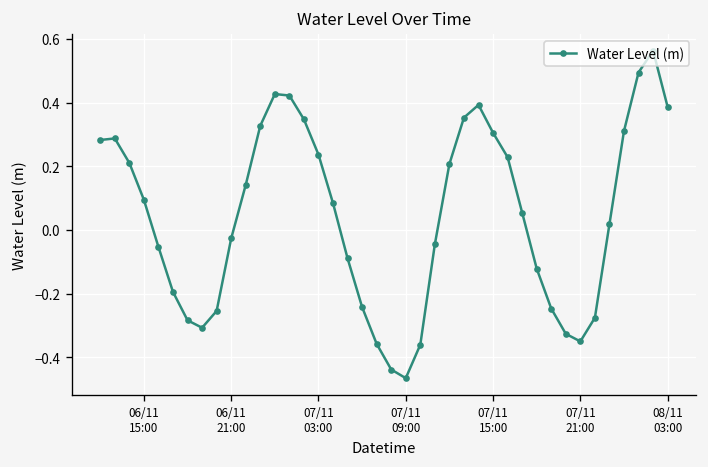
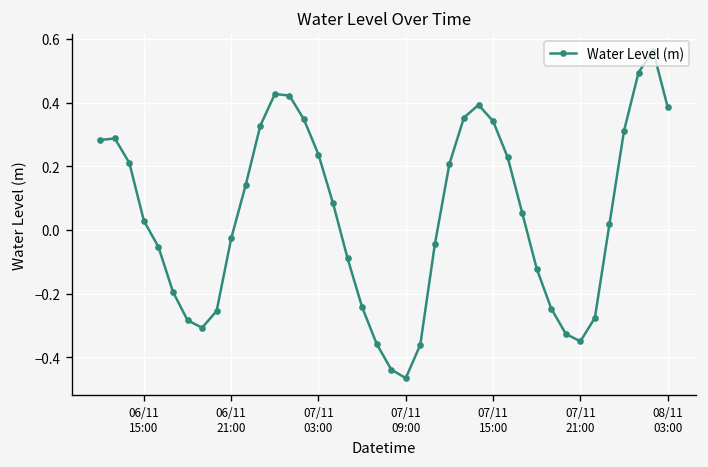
06/11 15:00: 0.09 -> 0.03
07/11 15:00: 0.30 -> 0.34
